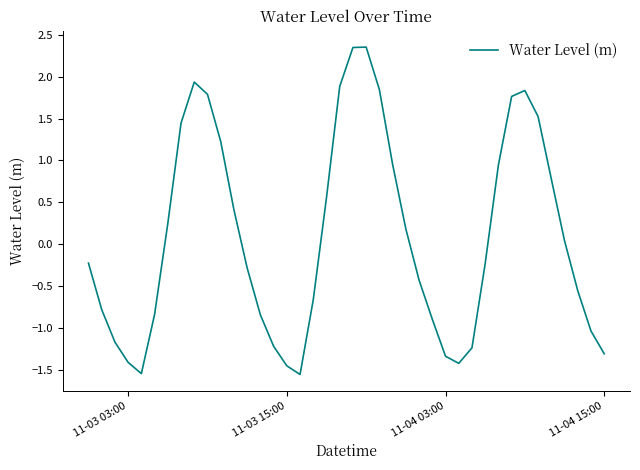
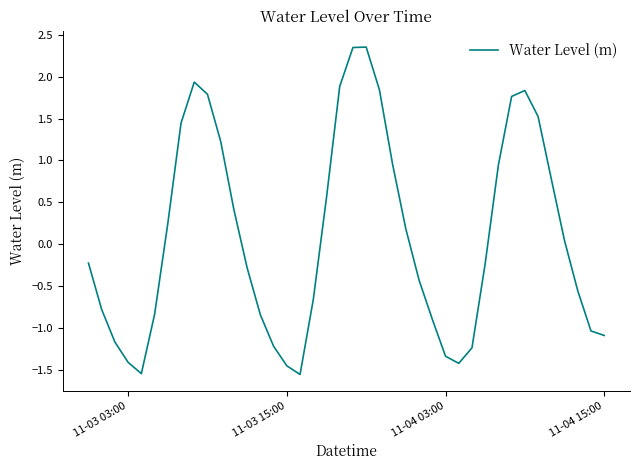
11-04 15:00: -1.3 -> -1.1
